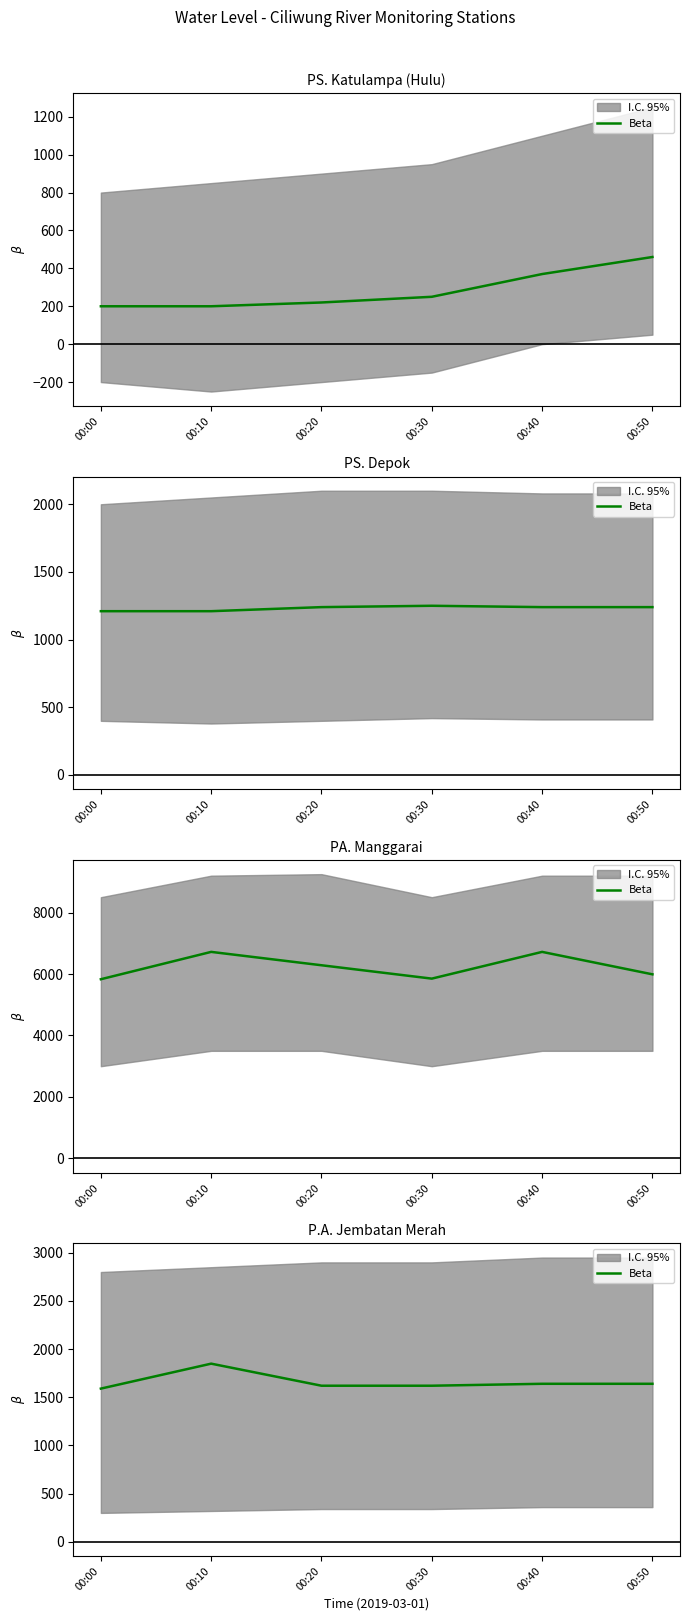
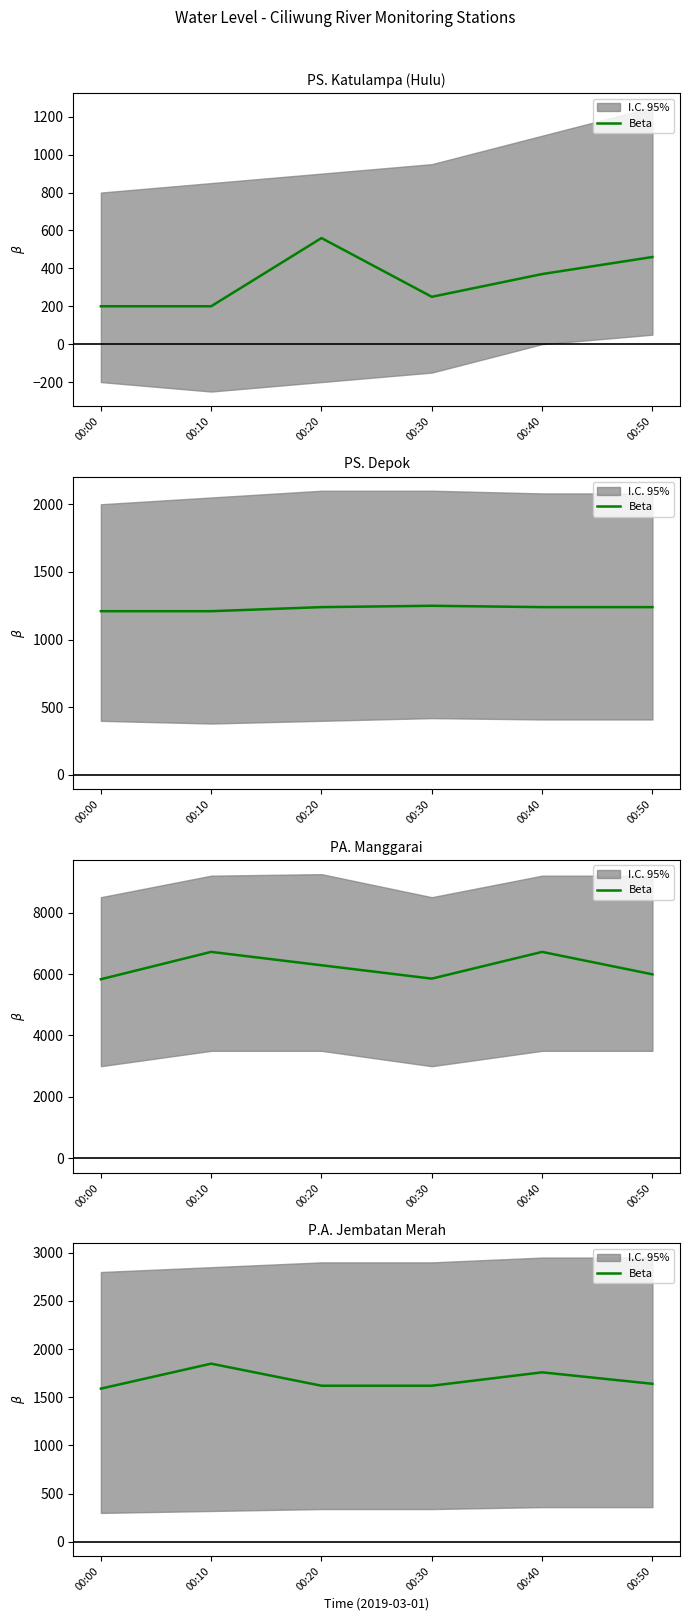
PS. Katulampa (Hulu), Beta, 00:20: 220 -> 560
P.A. Jembatan Merah, Beta, 00:40: 1600 -> 1800
